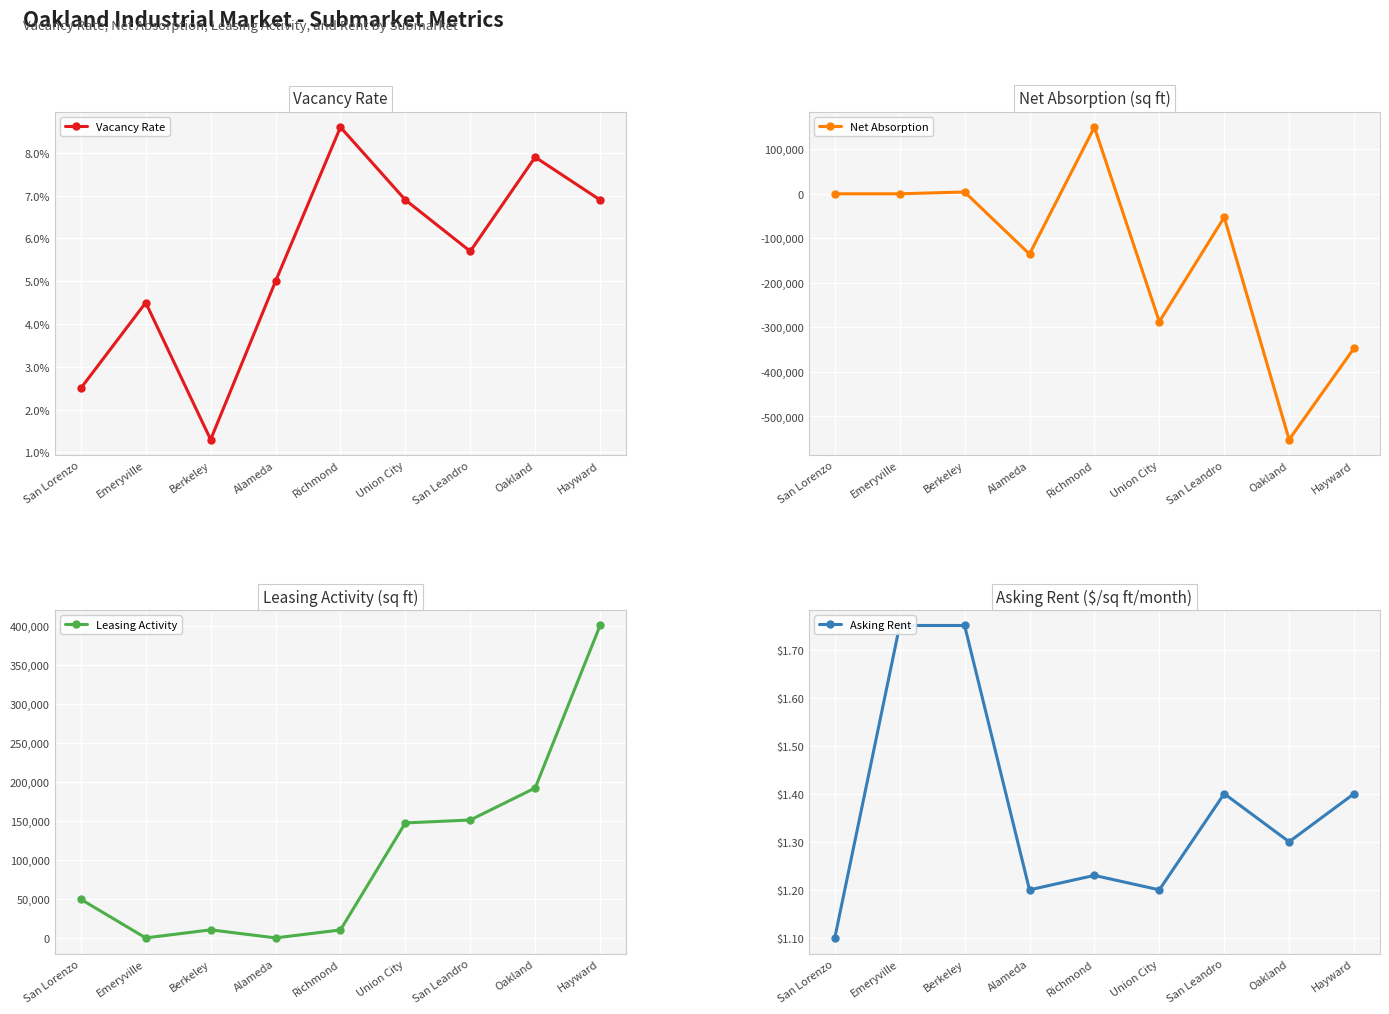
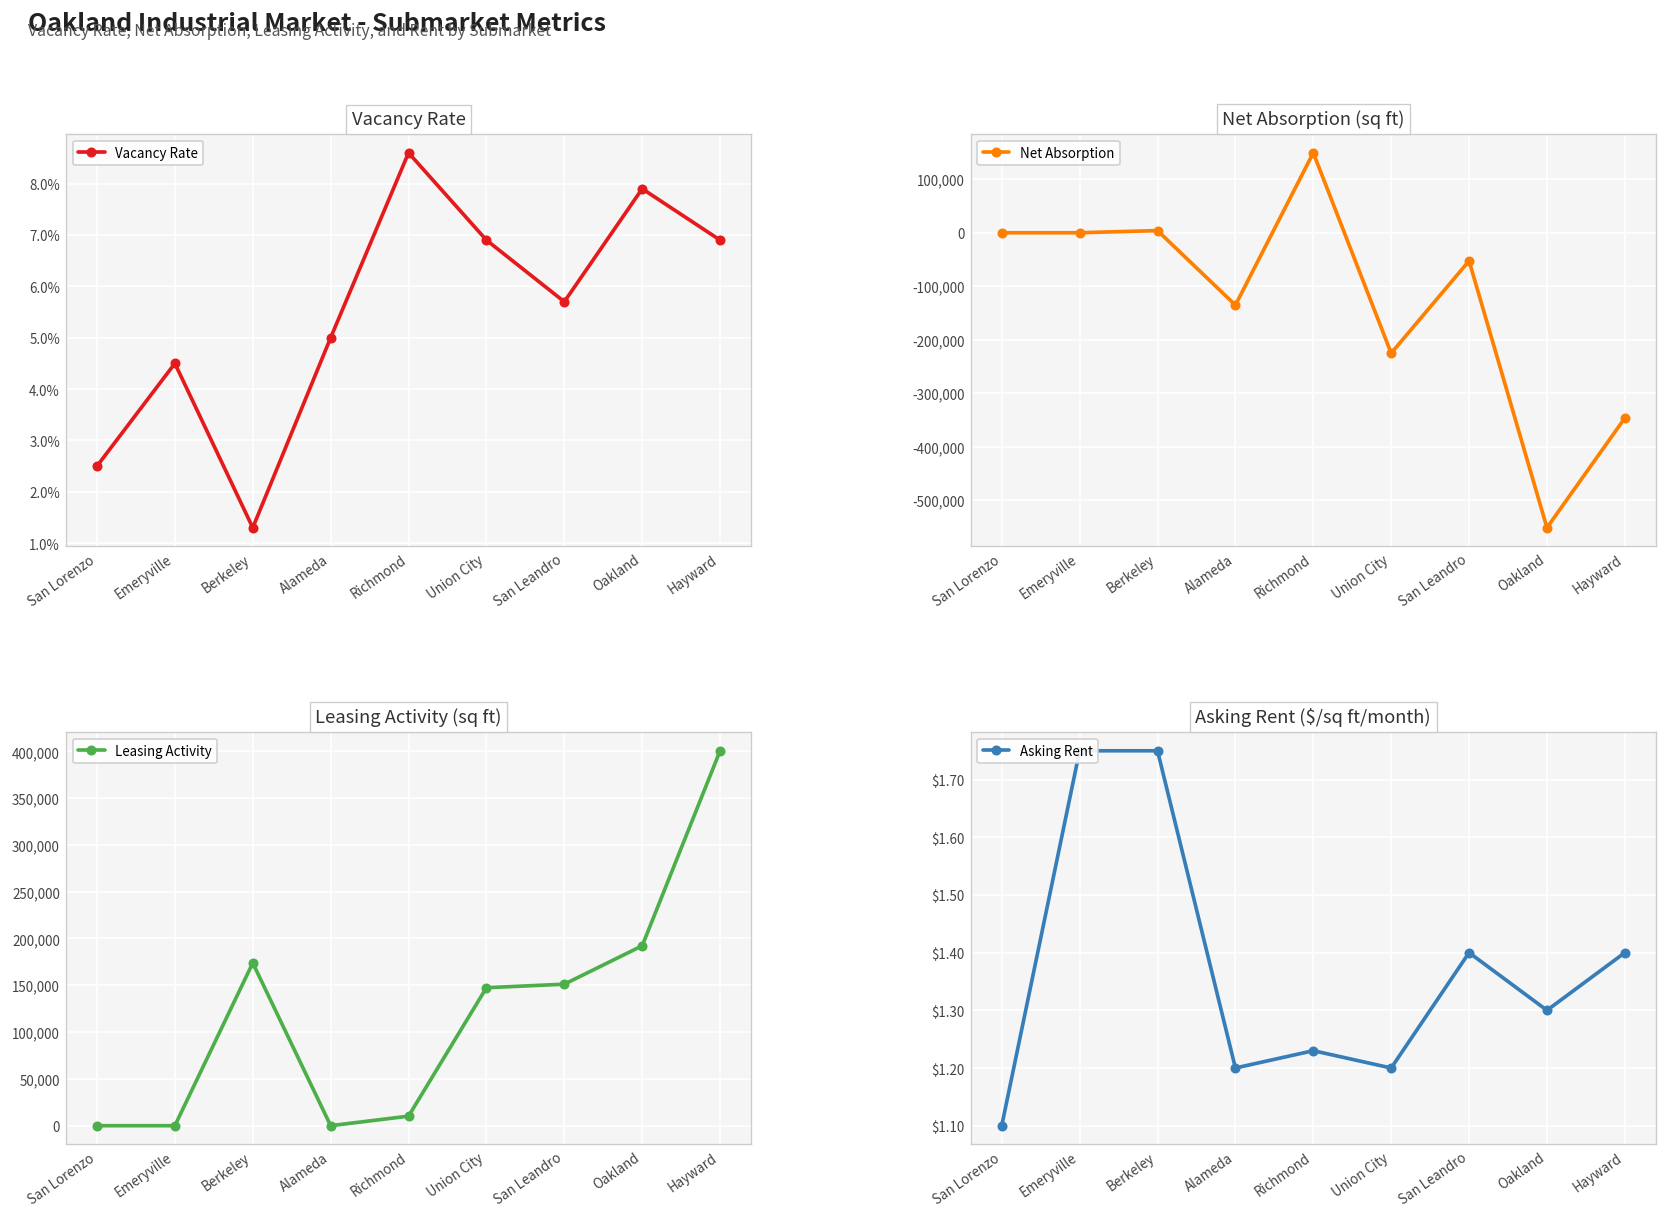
Net Absorption (sq ft), Union City: -290,000 -> -230,000
Leasing Activity (sq ft), San Lorenzo: 50,000 -> 0
Leasing Activity (sq ft), Berkeley: 10,000 -> 170,000
